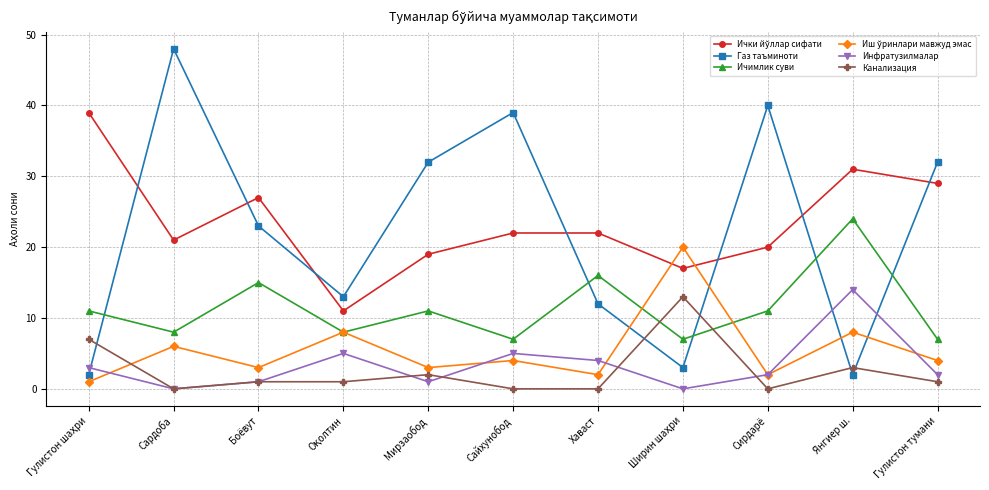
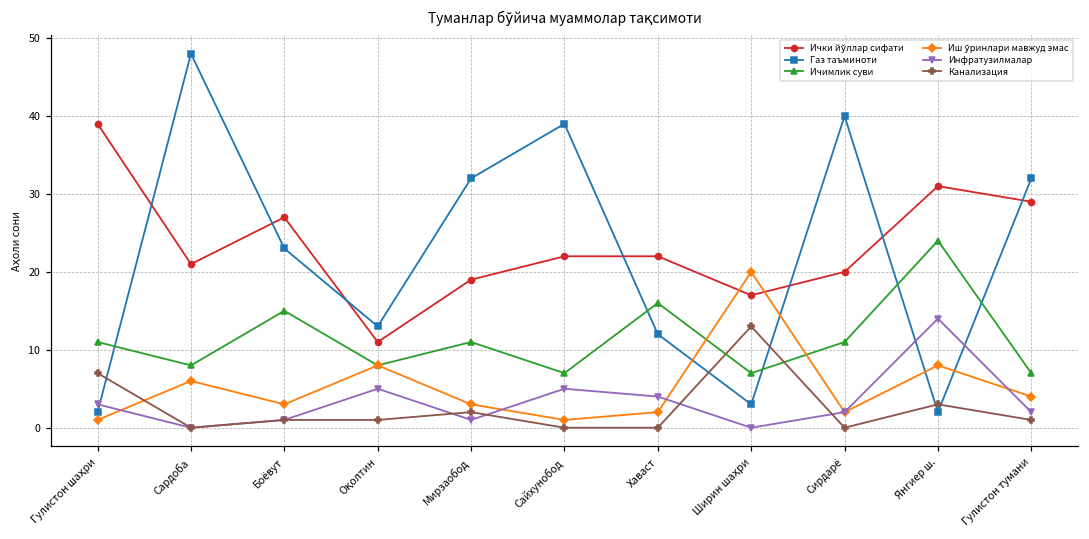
Иш ўринлари мавжуд эмас, Сайхунобод: 4 -> 1
